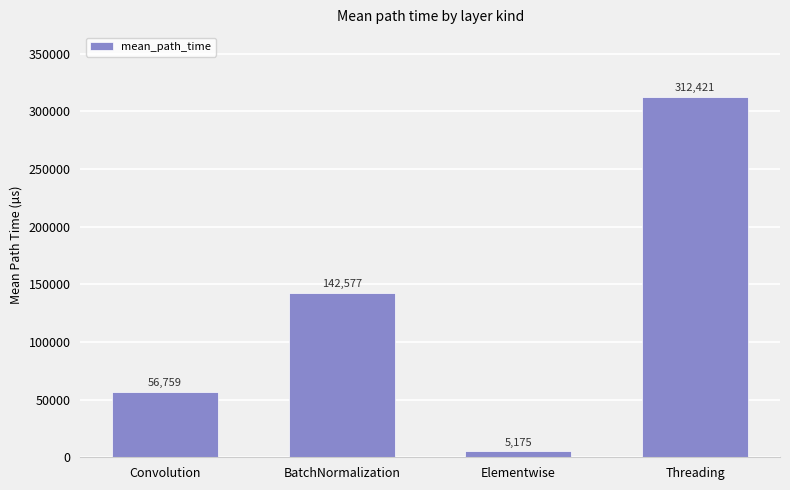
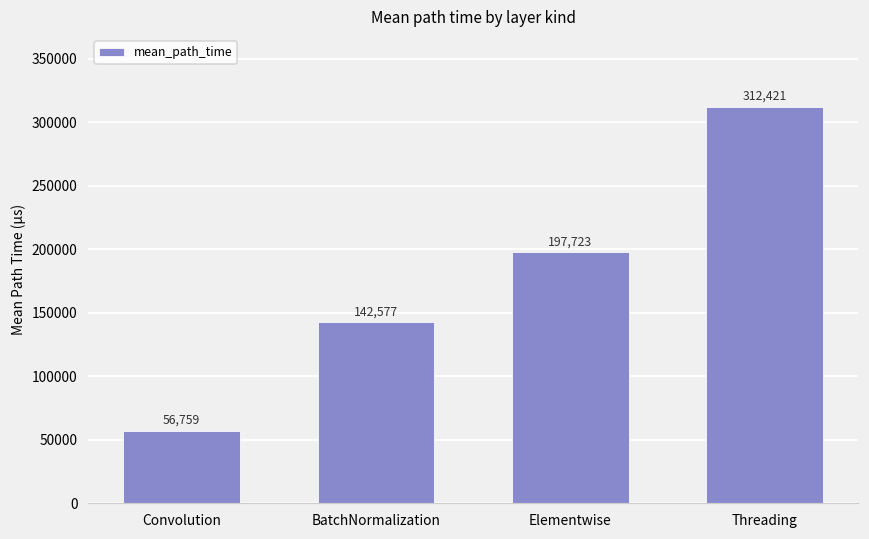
Elementwise: 5,175 -> 197,723
